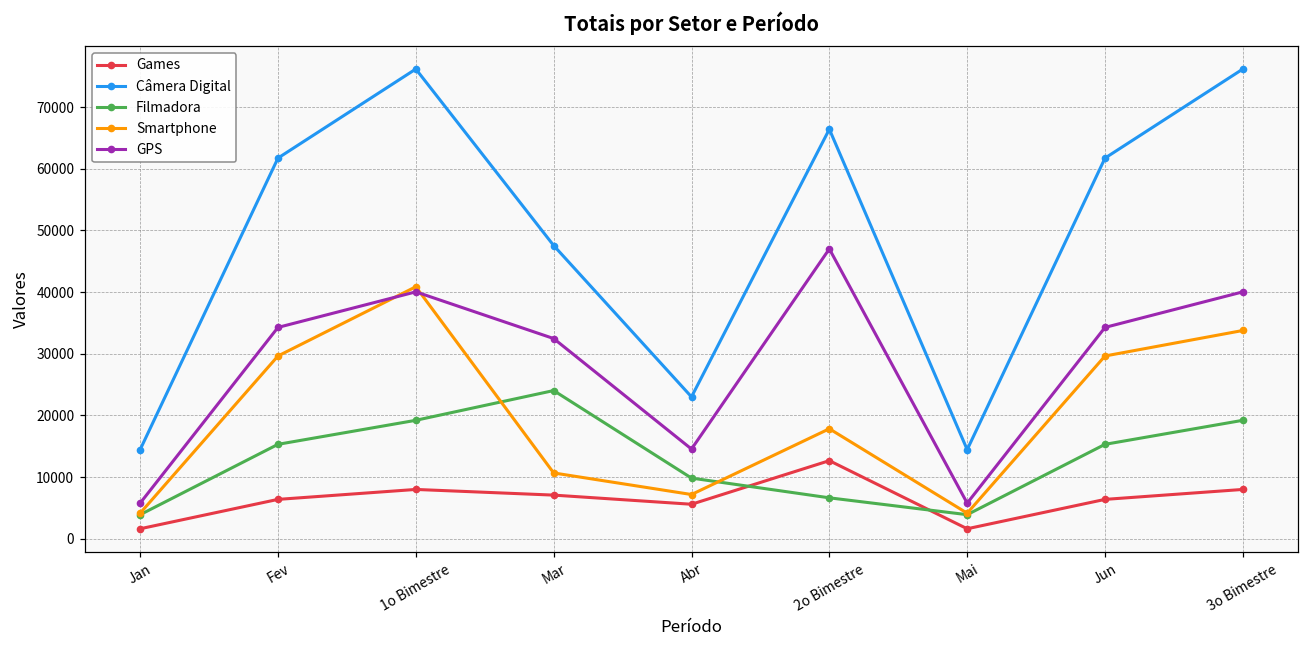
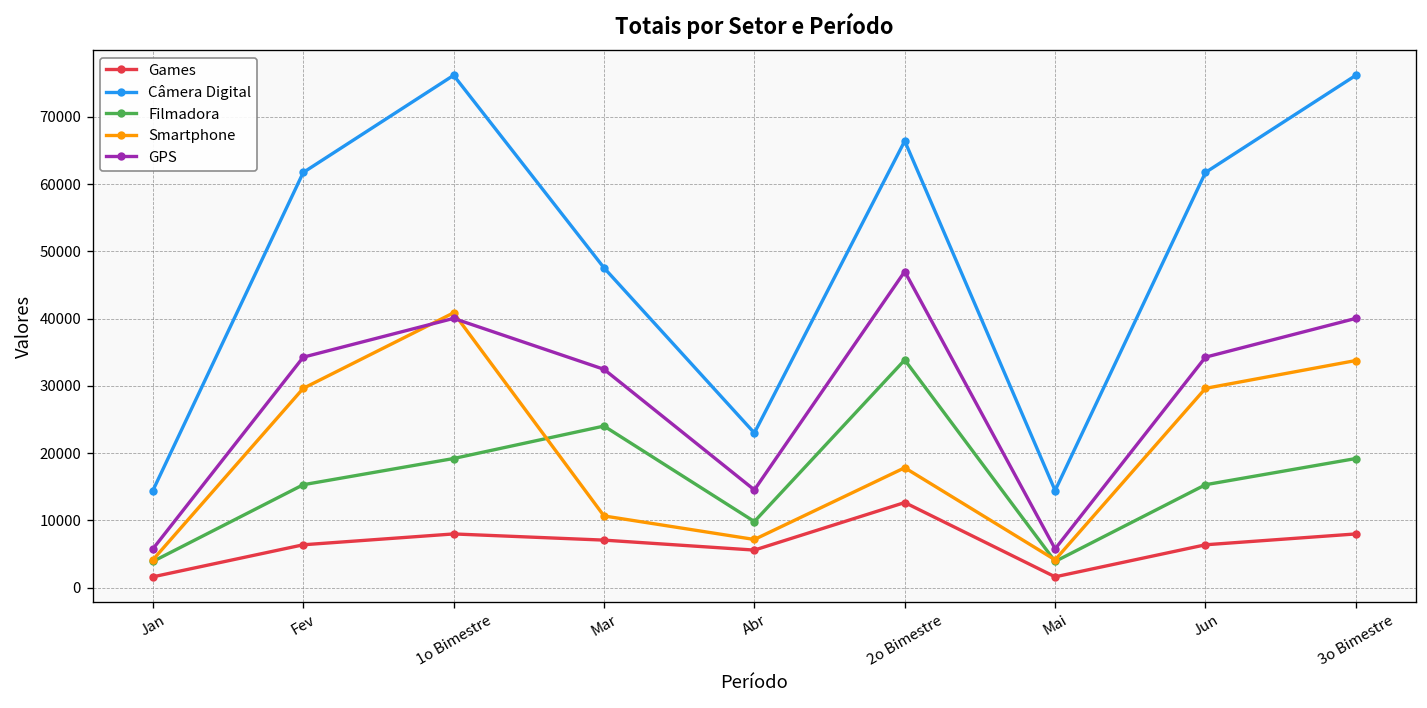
Filmadora, 2o Bimestre: 7000 -> 34000
